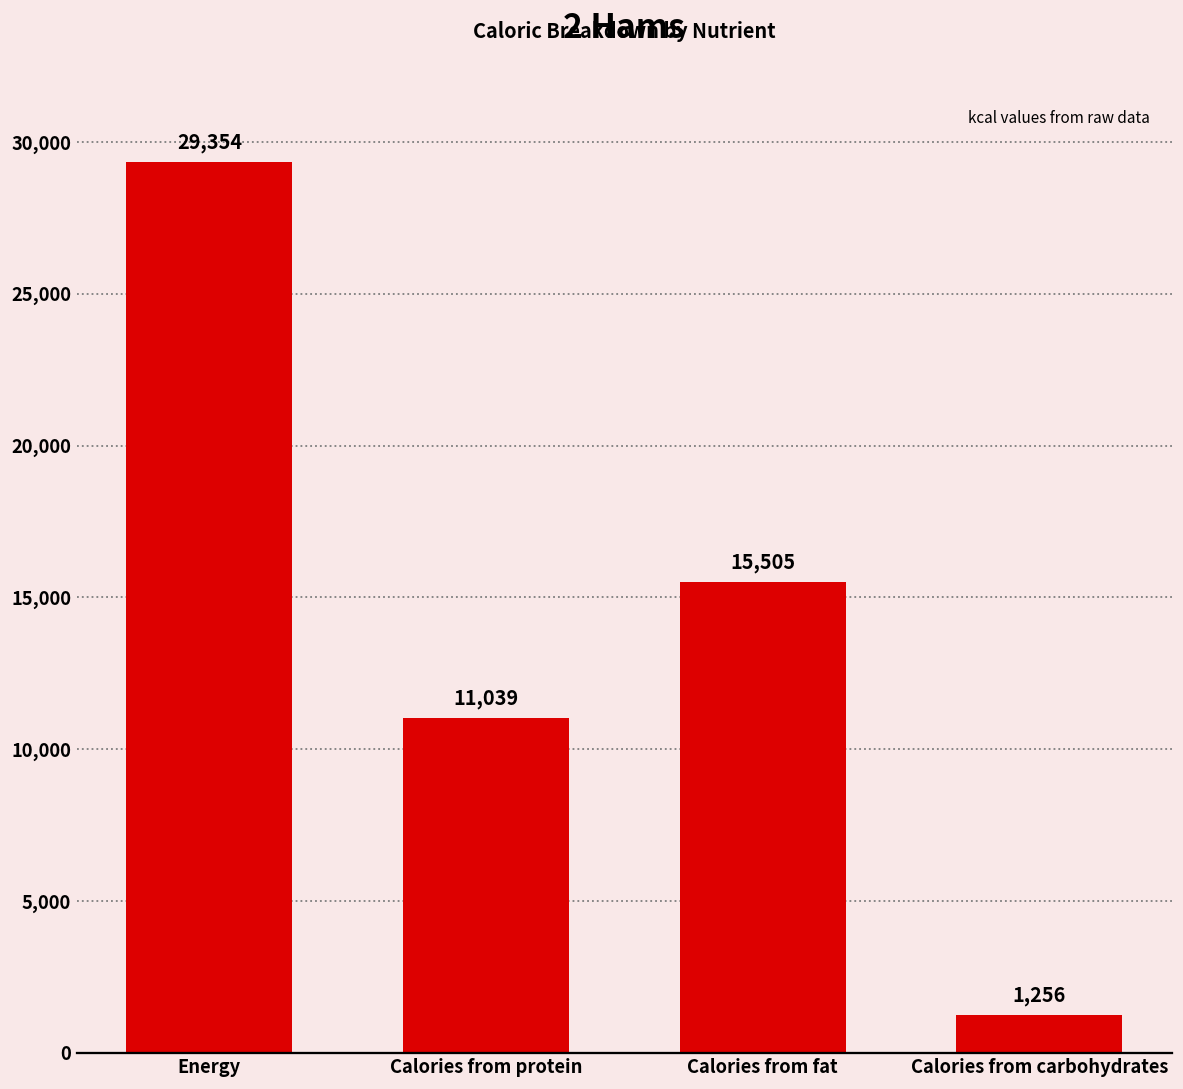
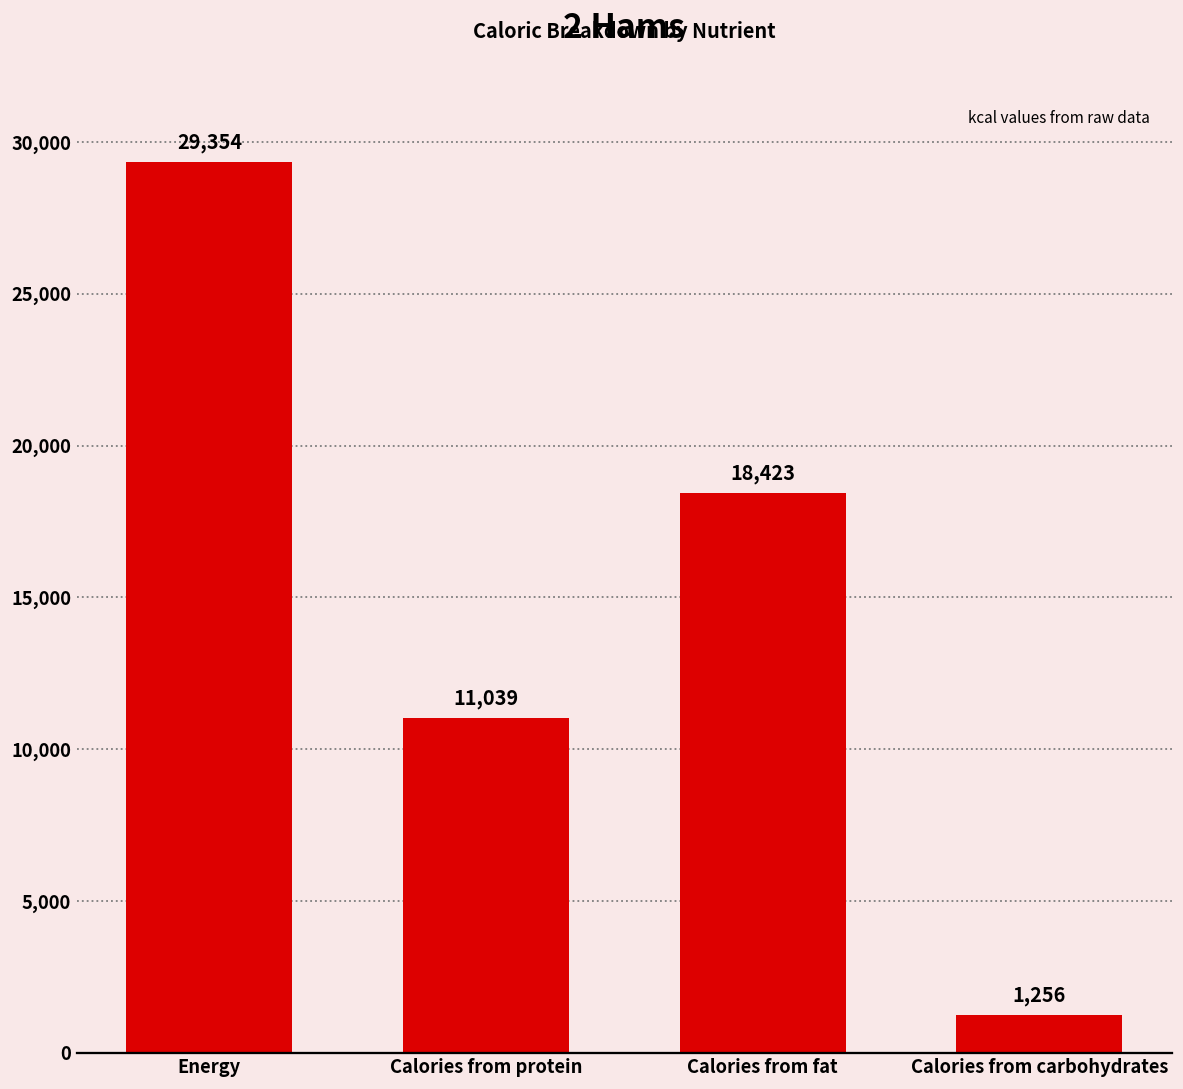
Calories from fat: 15,505 -> 18,423
